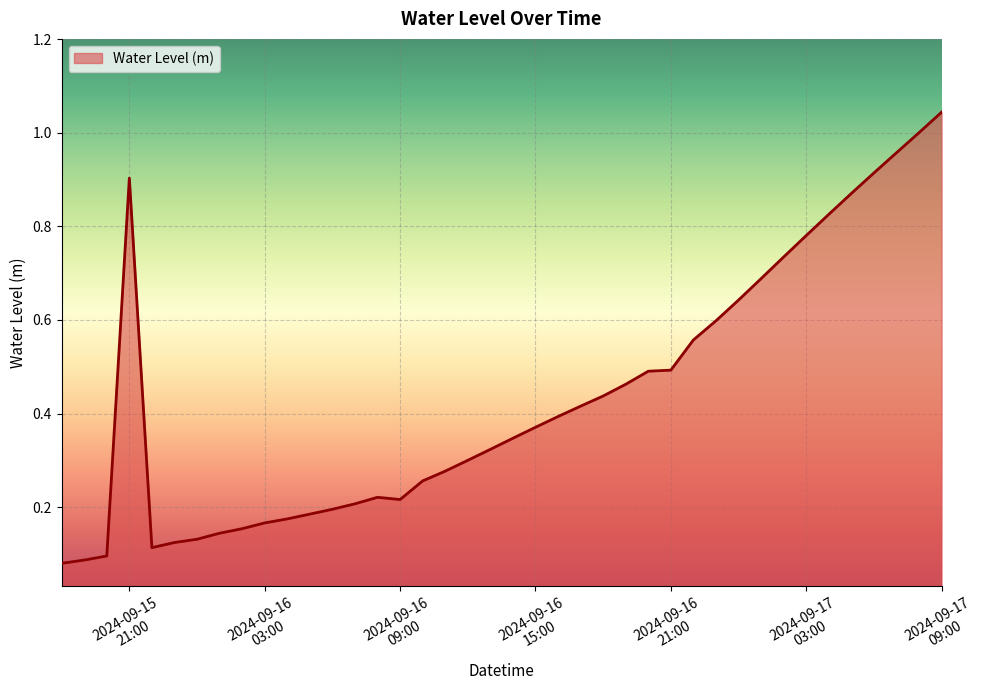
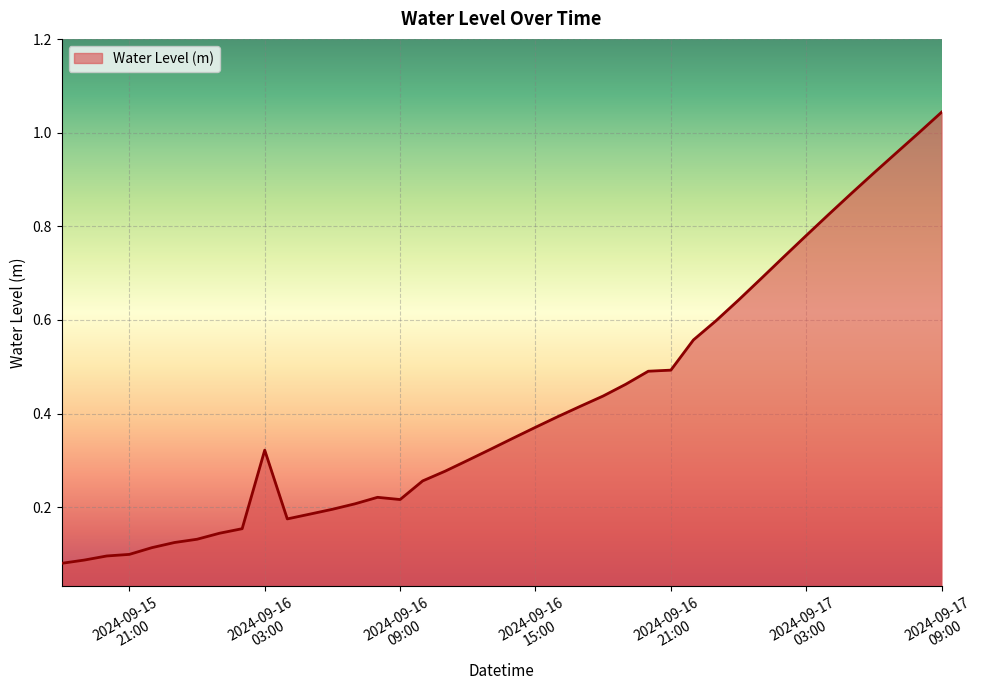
2024-09-15 21:00: 0.90 -> 0.10
2024-09-16 03:00: 0.17 -> 0.32
